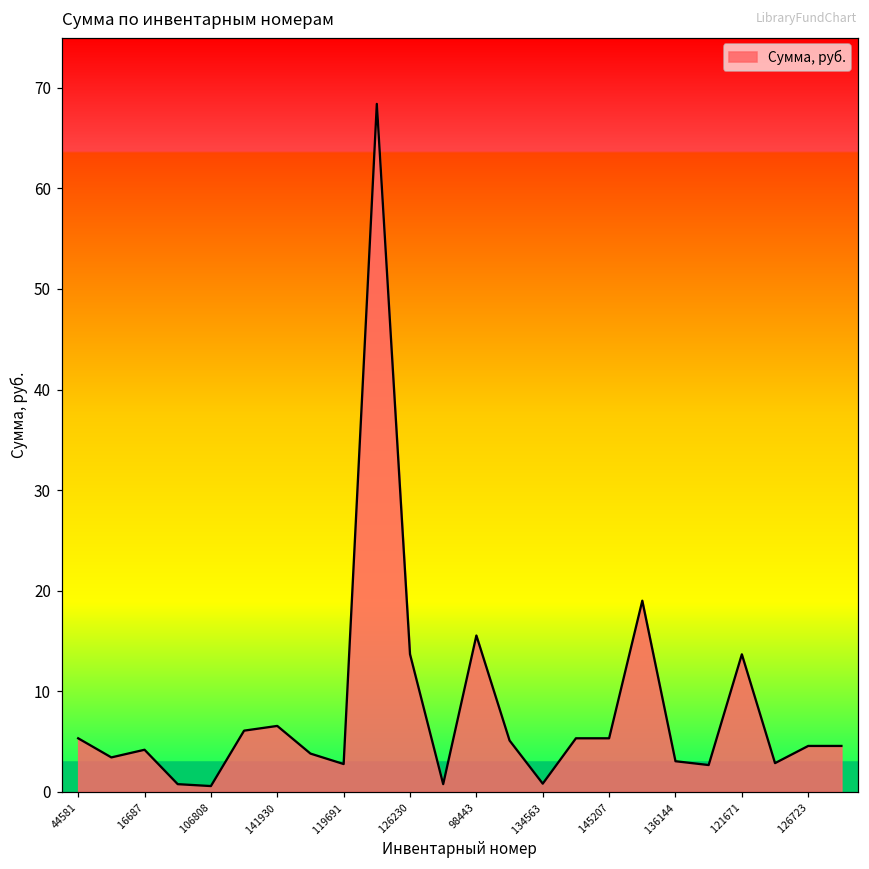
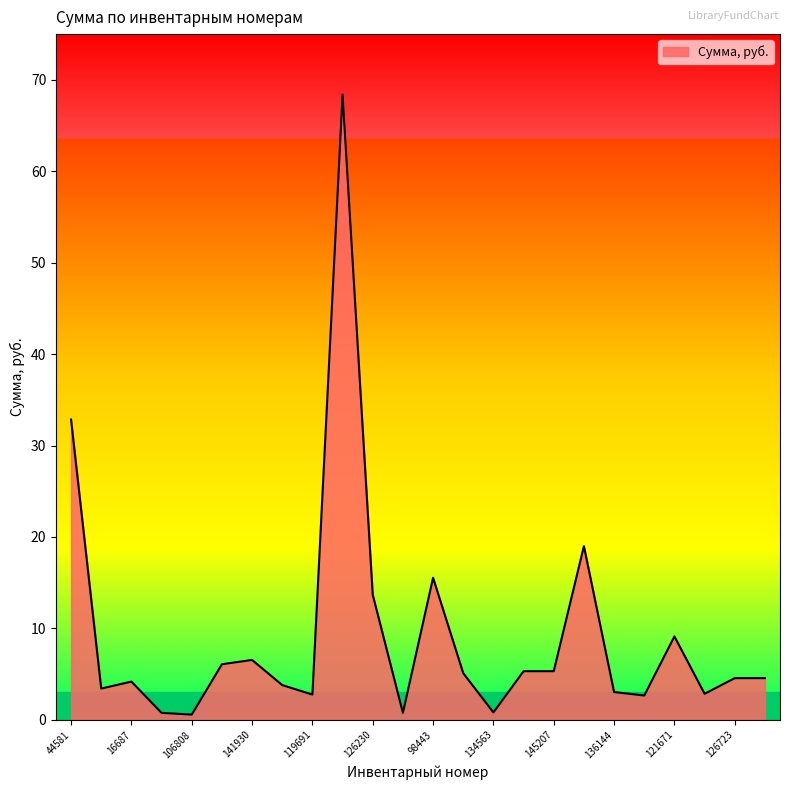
44581: 5 -> 33
121671: 14 -> 9
